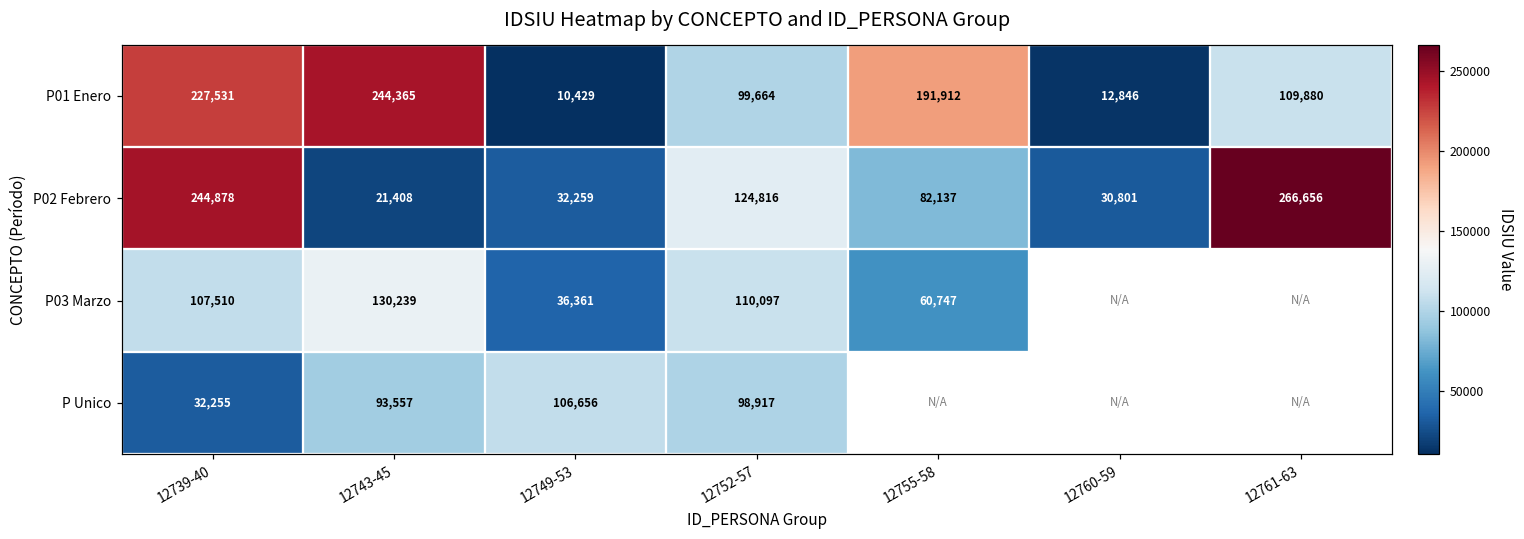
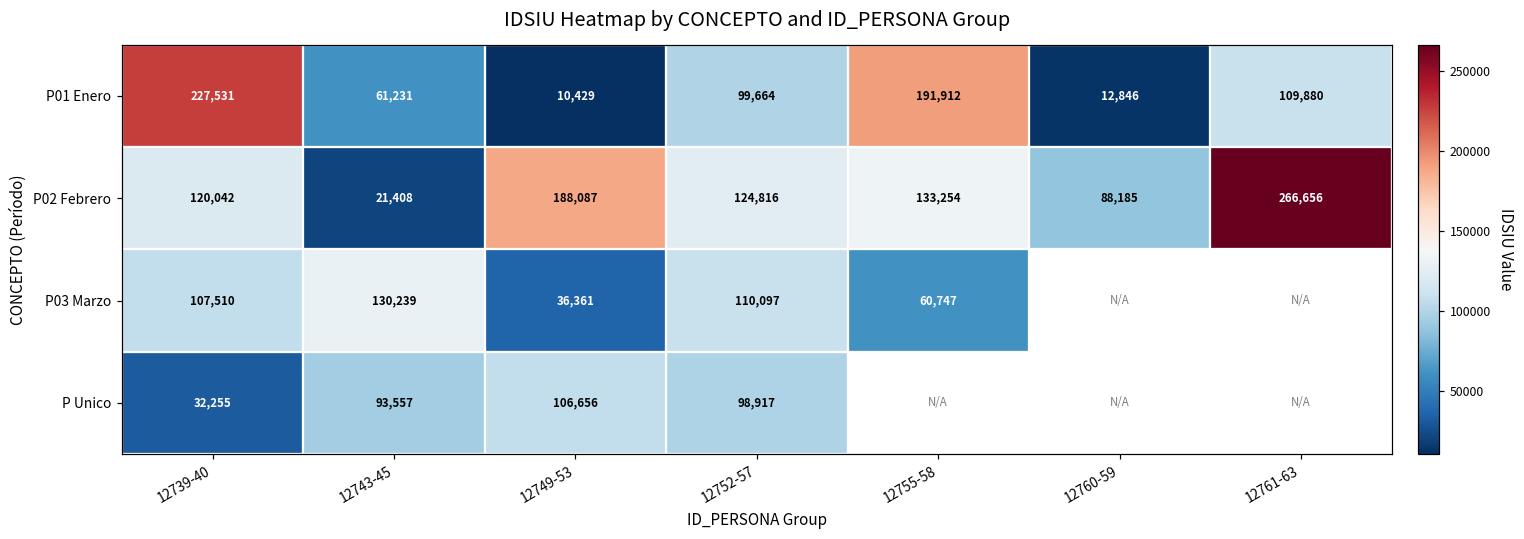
P01 Enero, 12743-45: 244,365 -> 61,231
P02 Febrero, 12739-40: 244,878 -> 120,042
P02 Febrero, 12749-53: 32,259 -> 188,087
P02 Febrero, 12755-58: 82,137 -> 133,254
P02 Febrero, 12760-59: 30,801 -> 88,185
